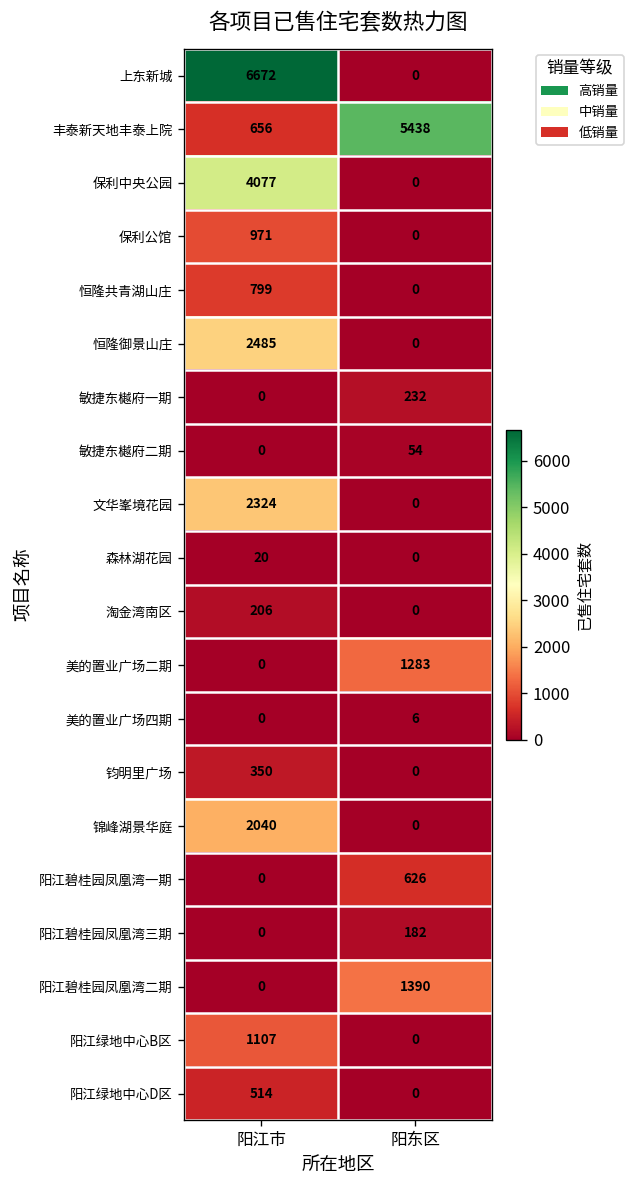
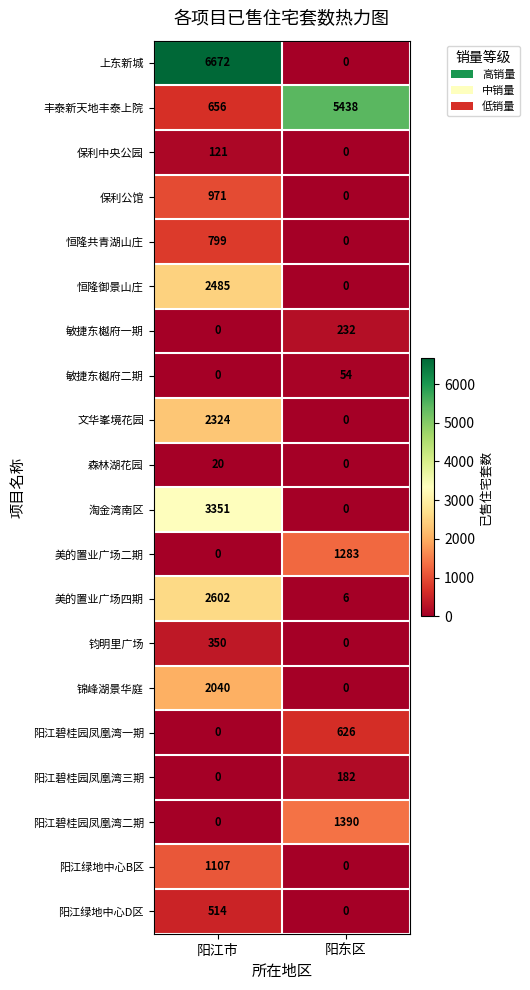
保利中央公园, 阳江市: 4077 -> 121
淘金湾南区, 阳江市: 206 -> 3351
美的置业广场四期, 阳江市: 0 -> 2602
